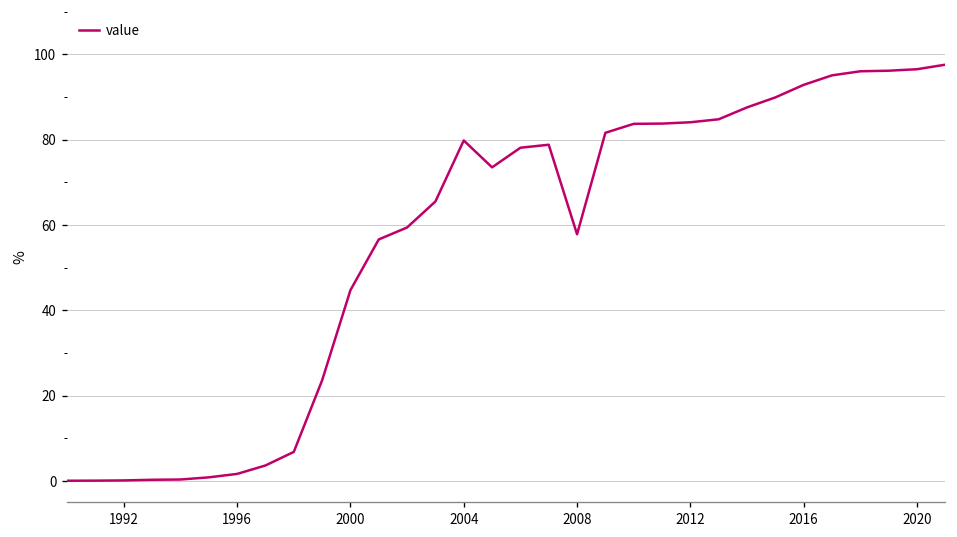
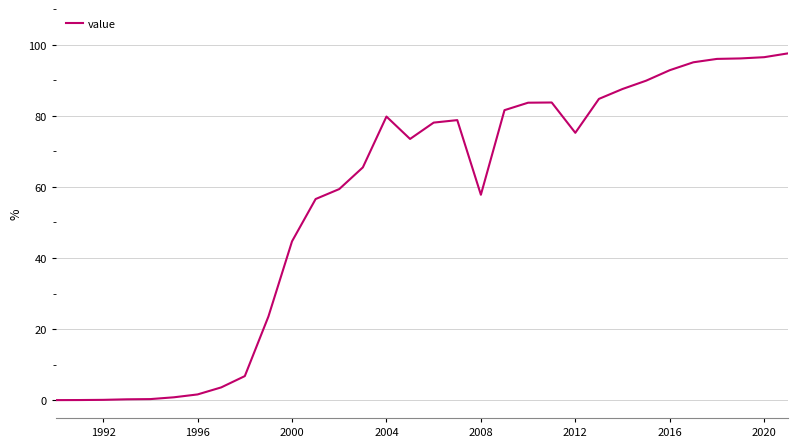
2012: 84 -> 75
